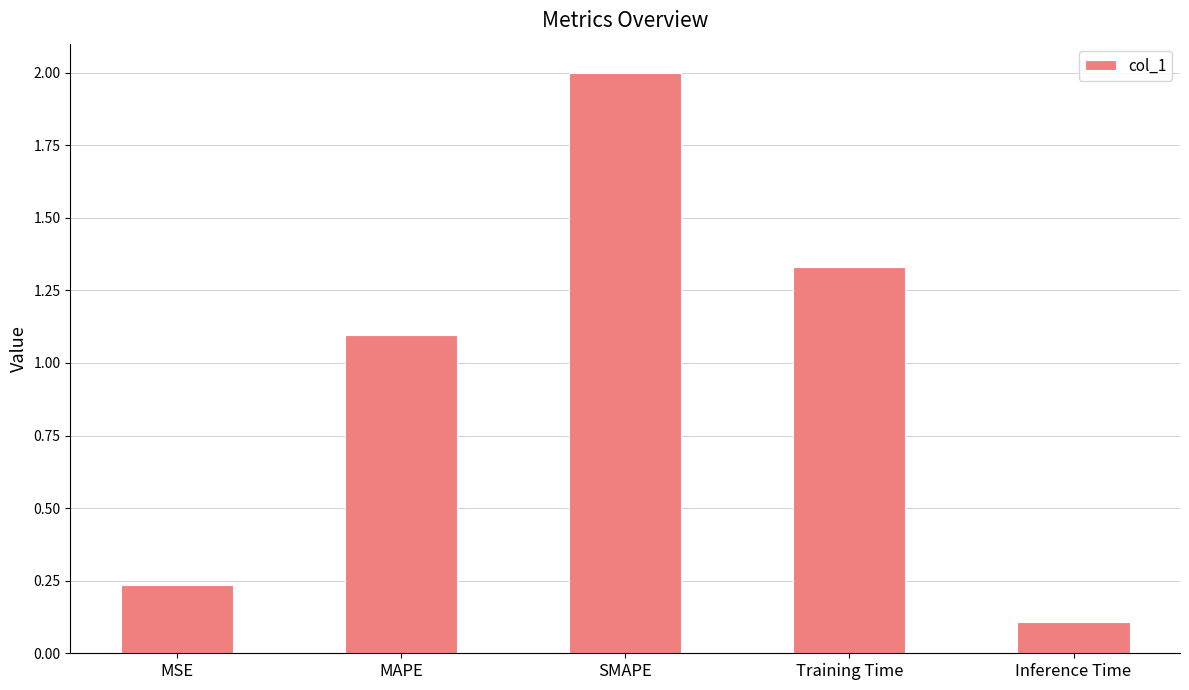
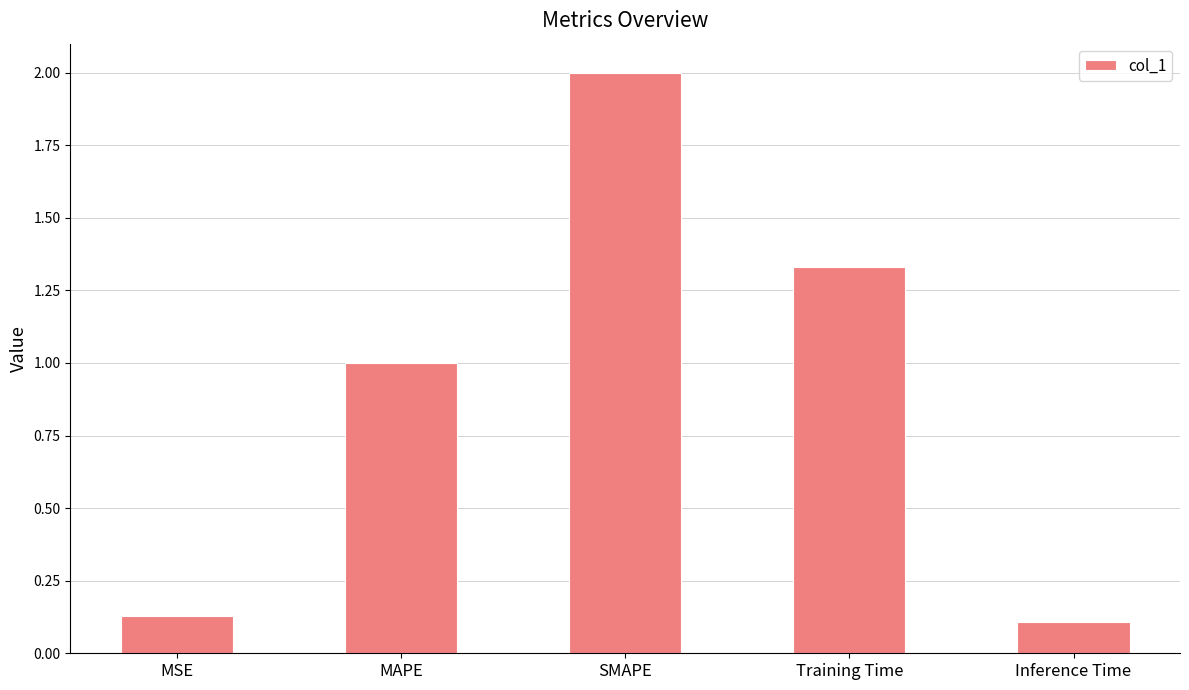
MSE: 0.23 -> 0.13
MAPE: 1.10 -> 1.00
